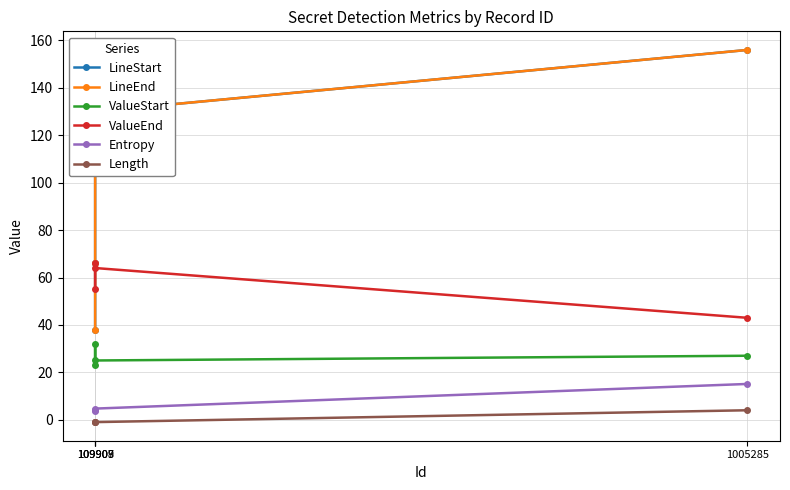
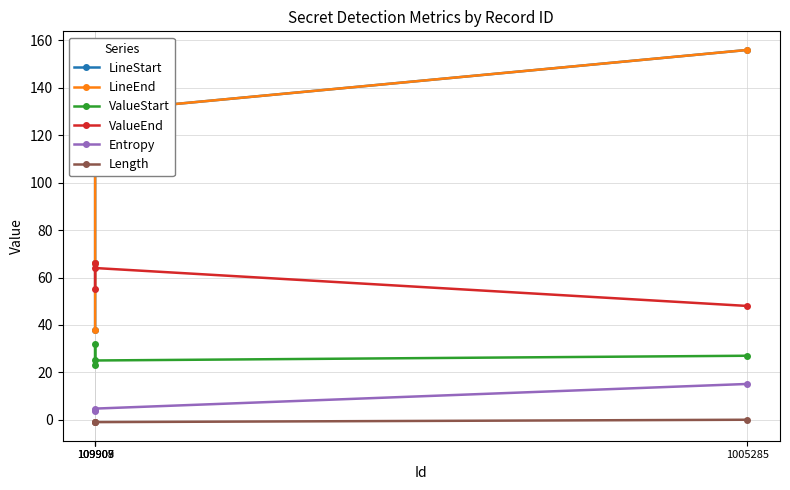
ValueEnd, 1005285: 43 -> 48
Length, 1005285: 4 -> 0
